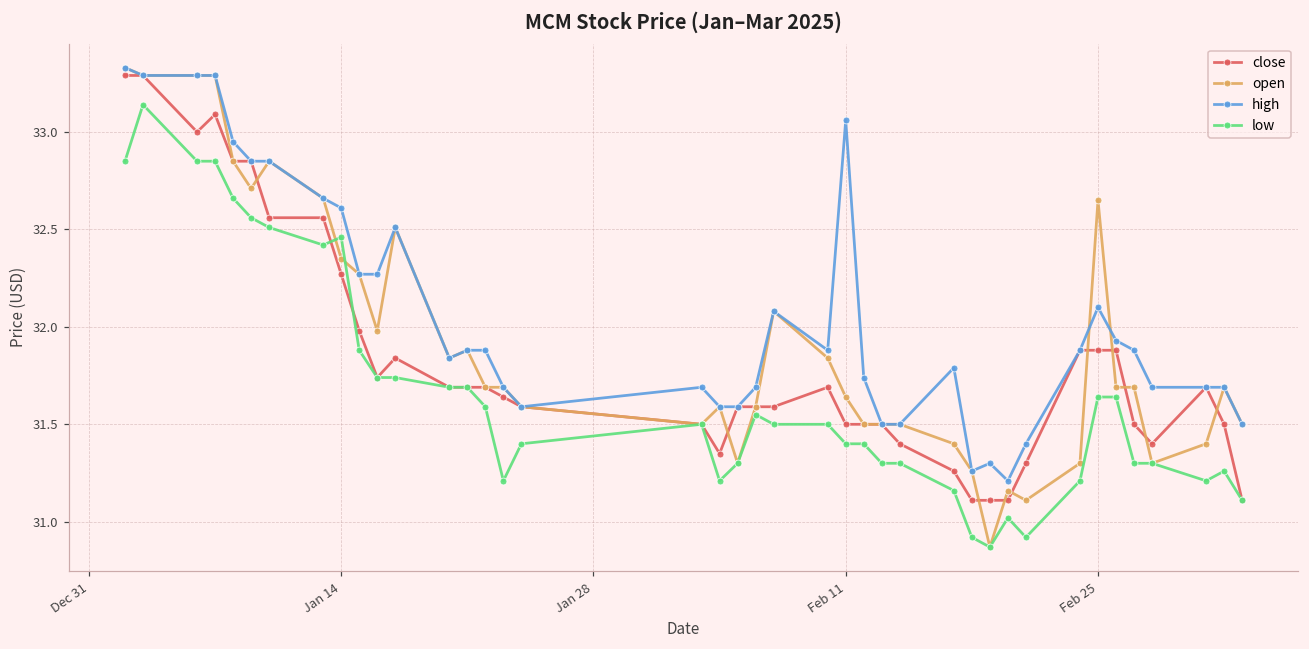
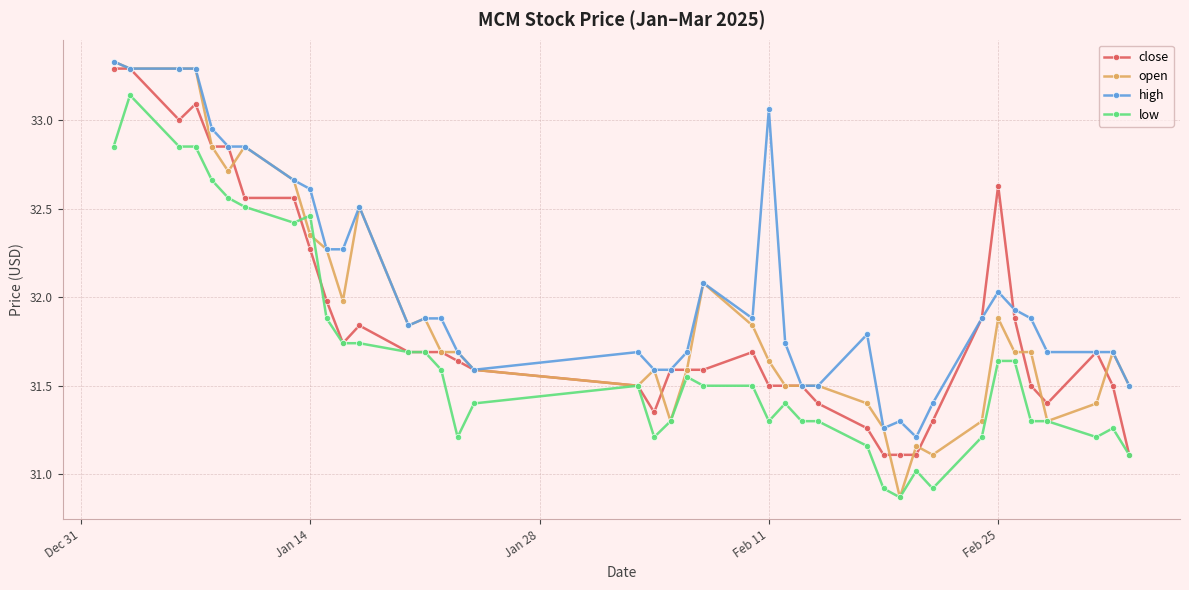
low, Feb 11: 31.4 -> 31.3
close, Feb 25: 31.88 -> 32.63
open, Feb 25: 32.65 -> 31.88
high, Feb 25: 32.10 -> 32.03
